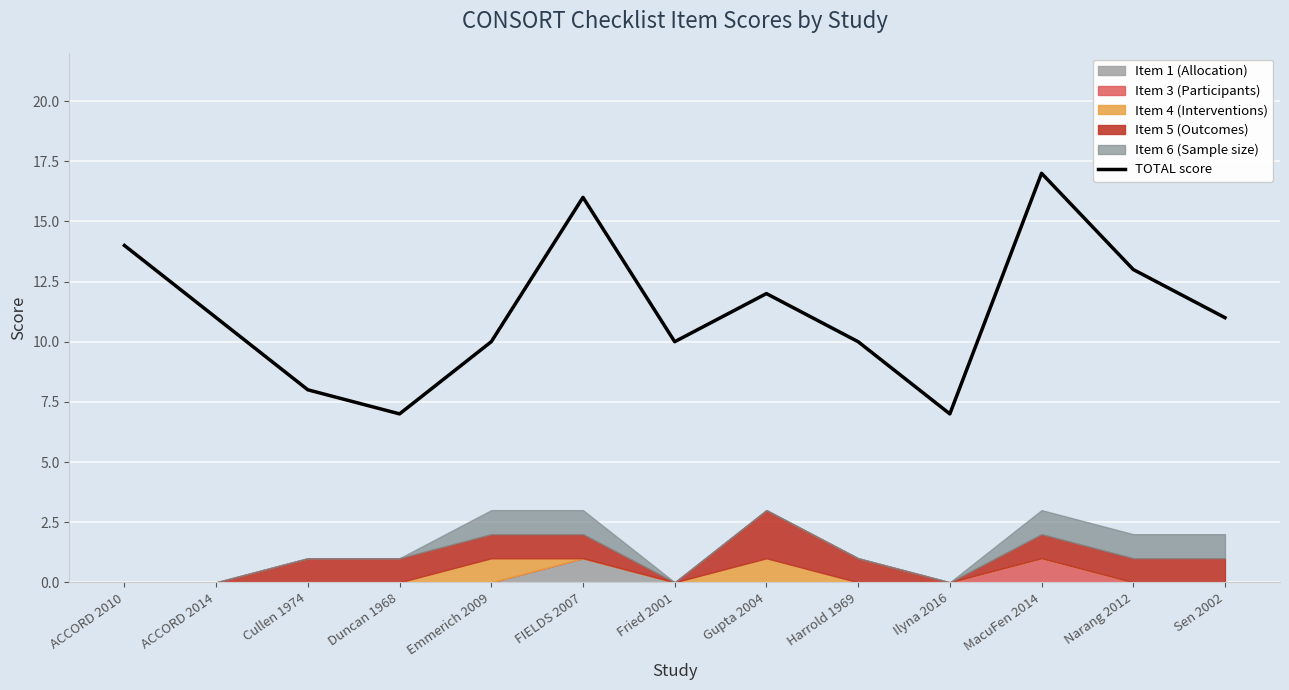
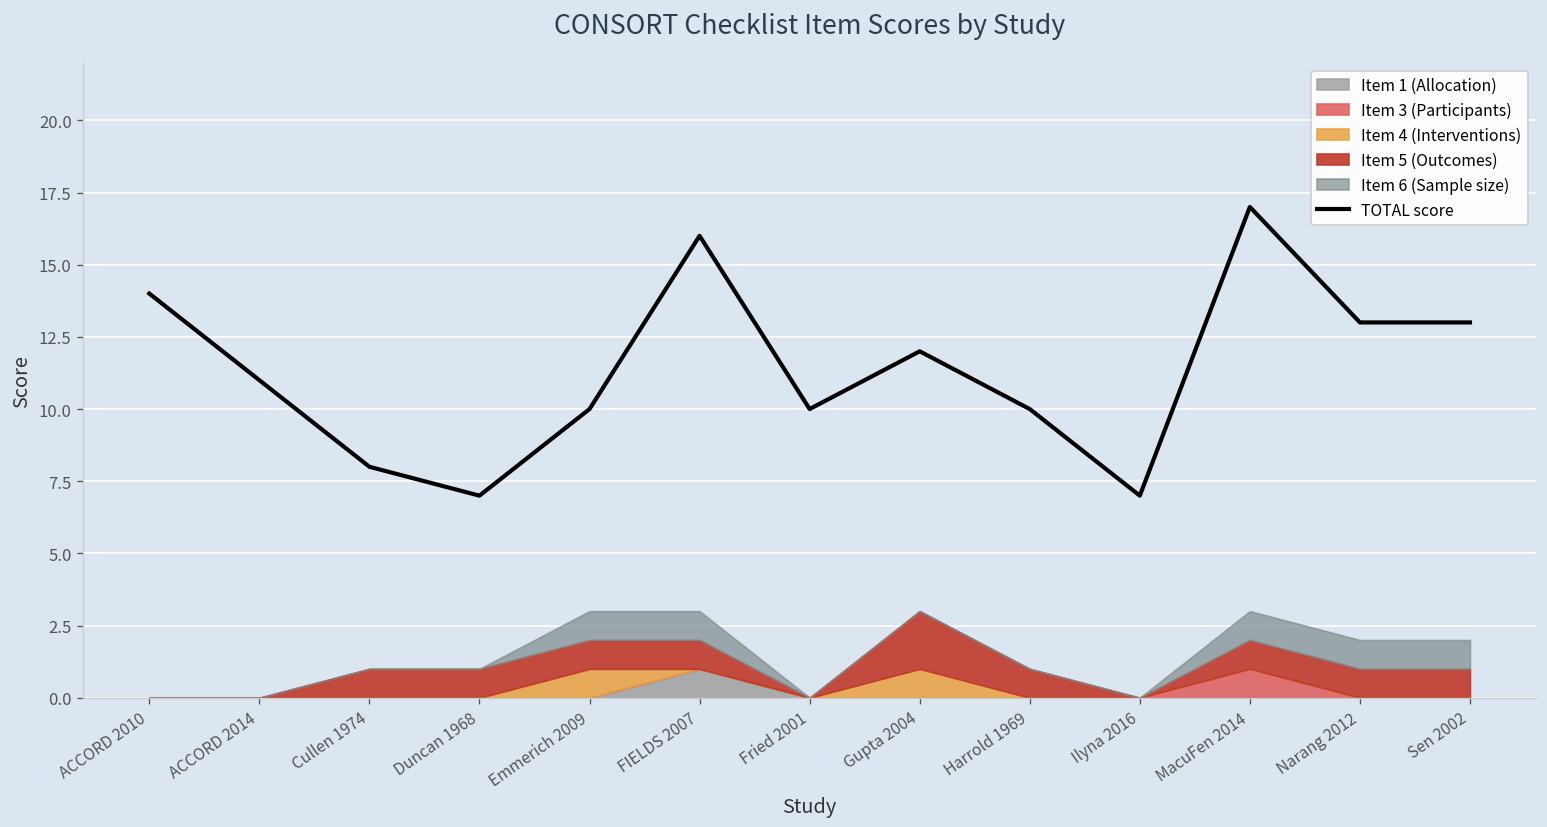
TOTAL score, Sen 2002: 11 -> 13
